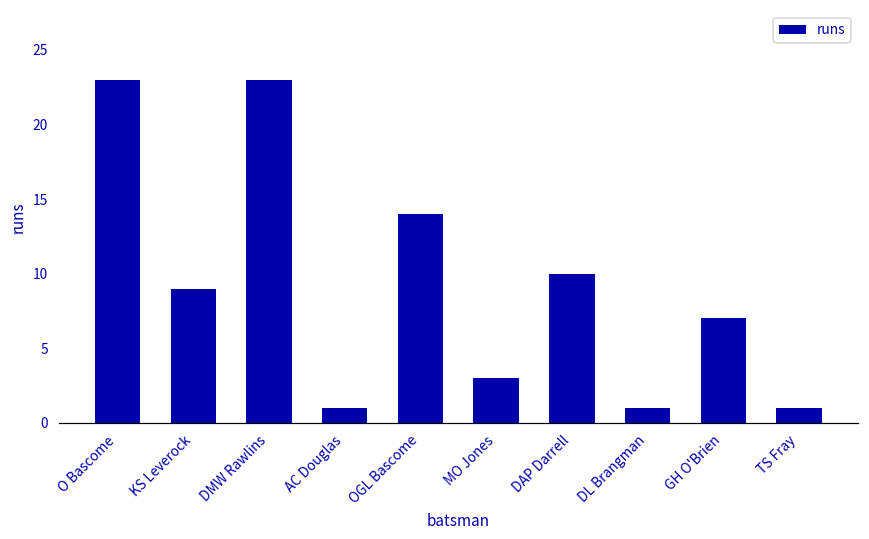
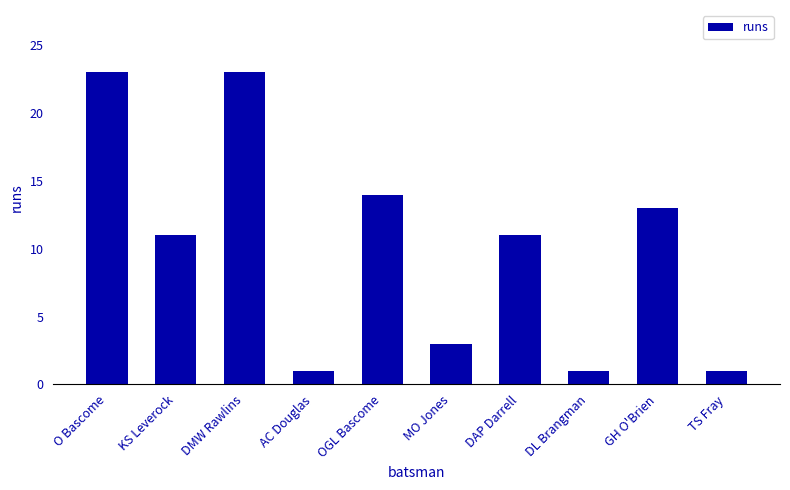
KS Leverock: 9 -> 11
DAP Darrell: 10 -> 11
GH O'Brien: 7 -> 13
